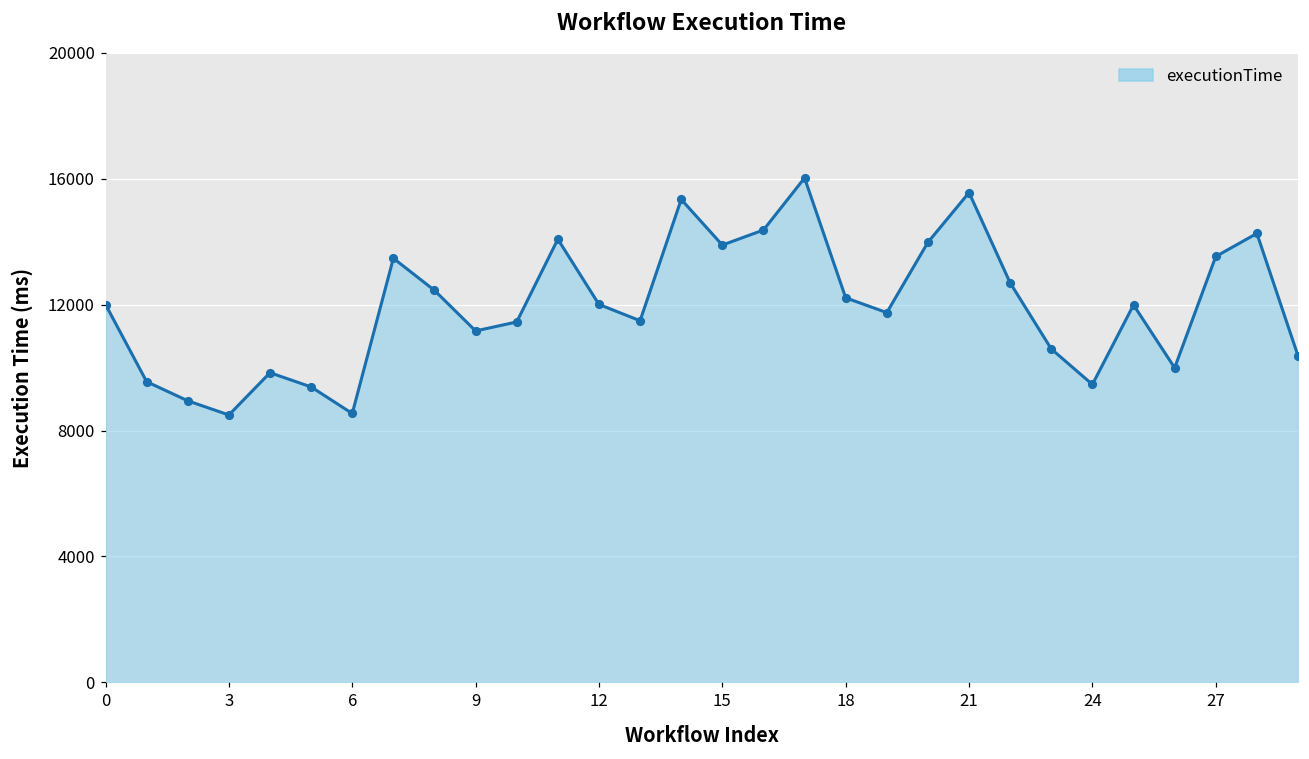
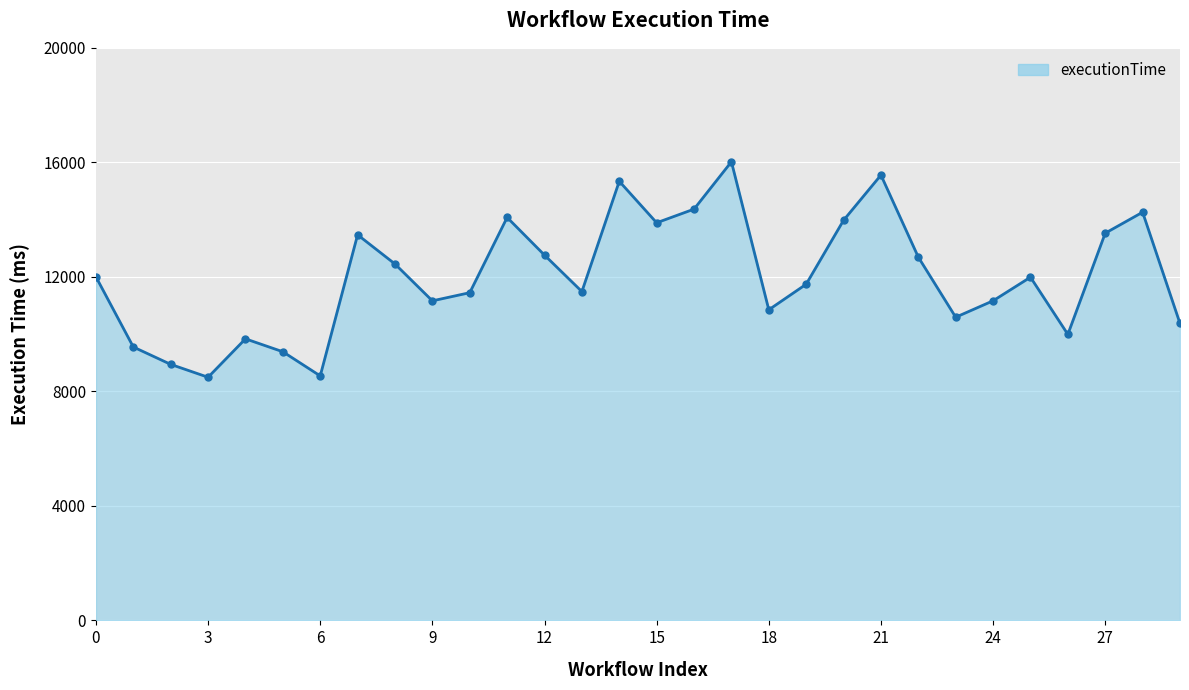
12: 12000 -> 12800
18: 12200 -> 10900
24: 9500 -> 11200
